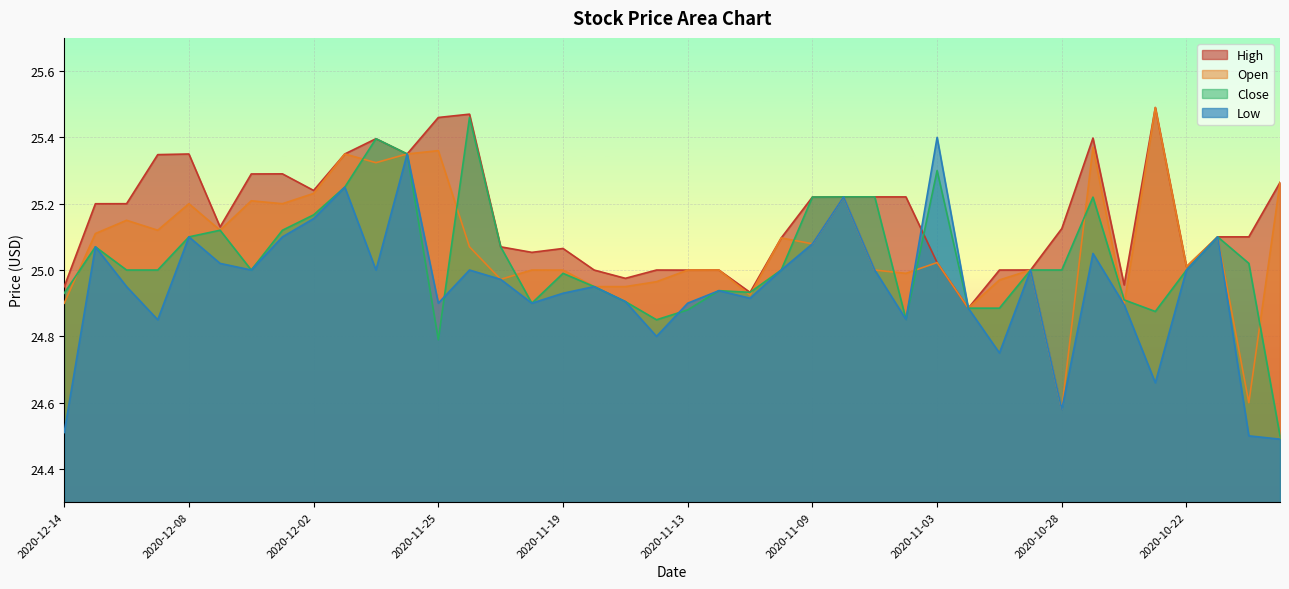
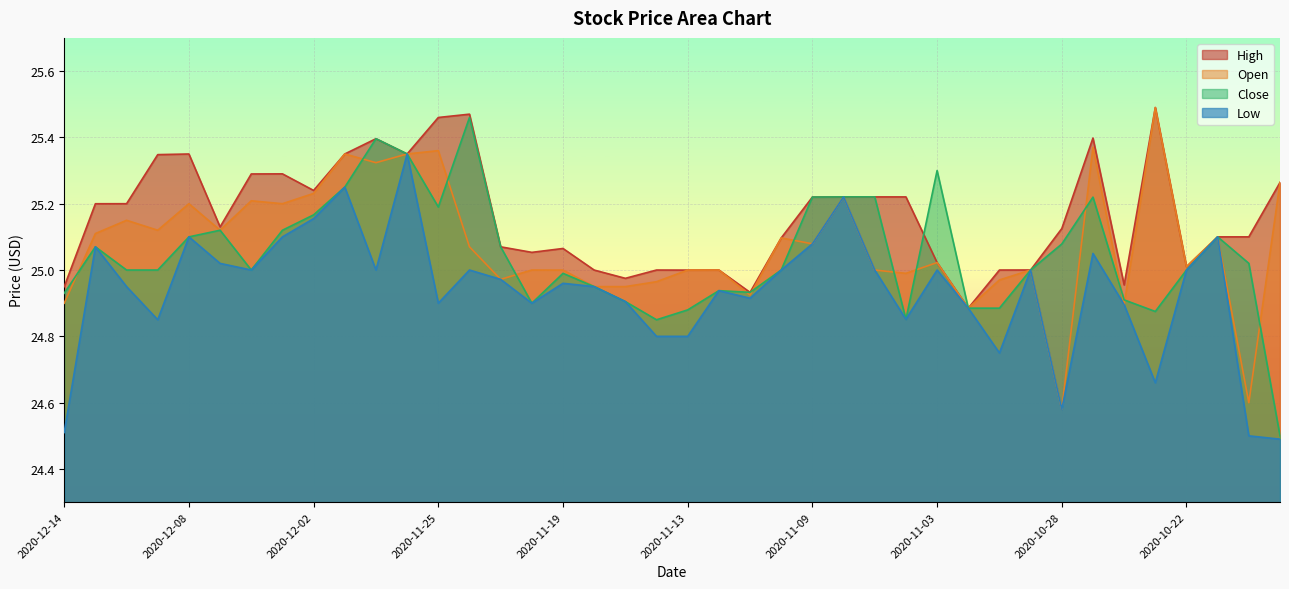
Close, 2020-11-25: 24.79 -> 25.19
Low, 2020-11-19: 24.93 -> 24.96
Low, 2020-11-13: 24.9 -> 24.8
Low, 2020-11-03: 25.4 -> 25.0
Close, 2020-10-28: 25.00 -> 25.08
